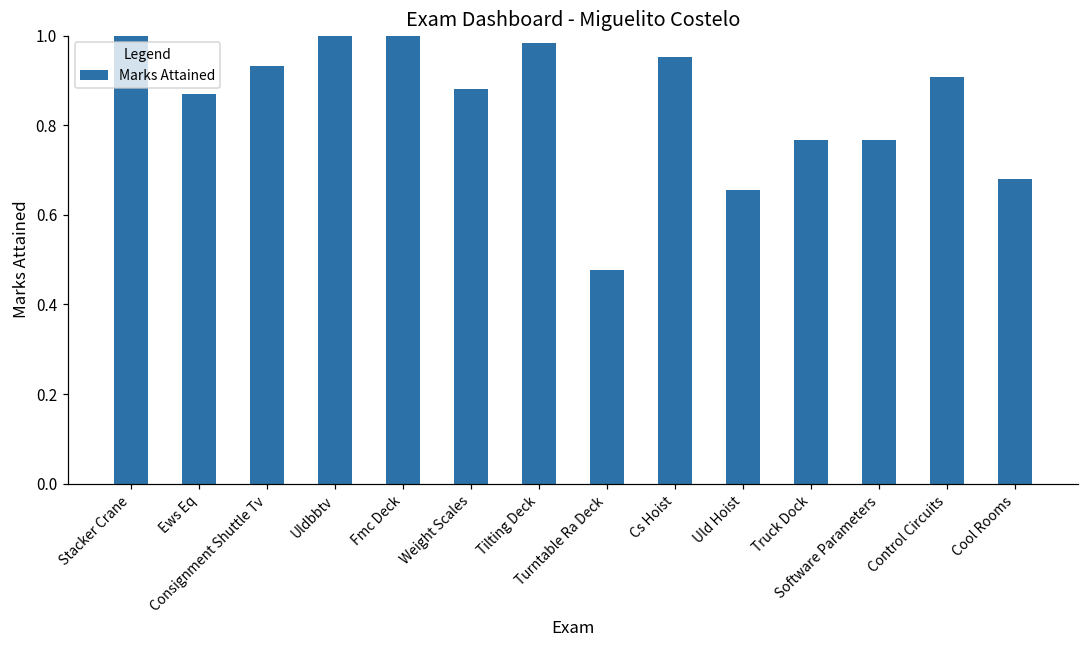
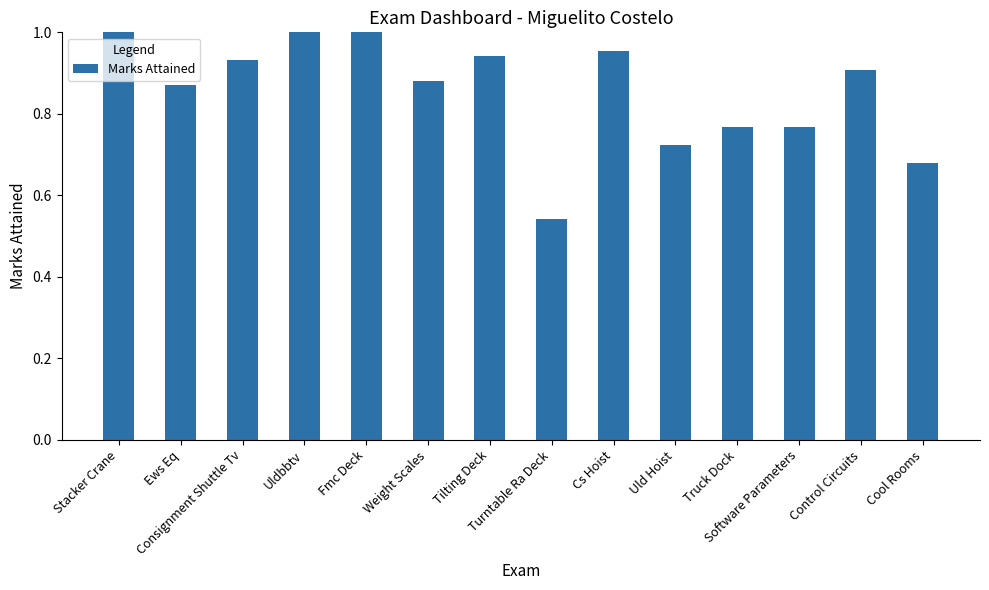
Tilting Deck: 0.98 -> 0.94
Turntable Ra Deck: 0.48 -> 0.54
Uld Hoist: 0.66 -> 0.72
